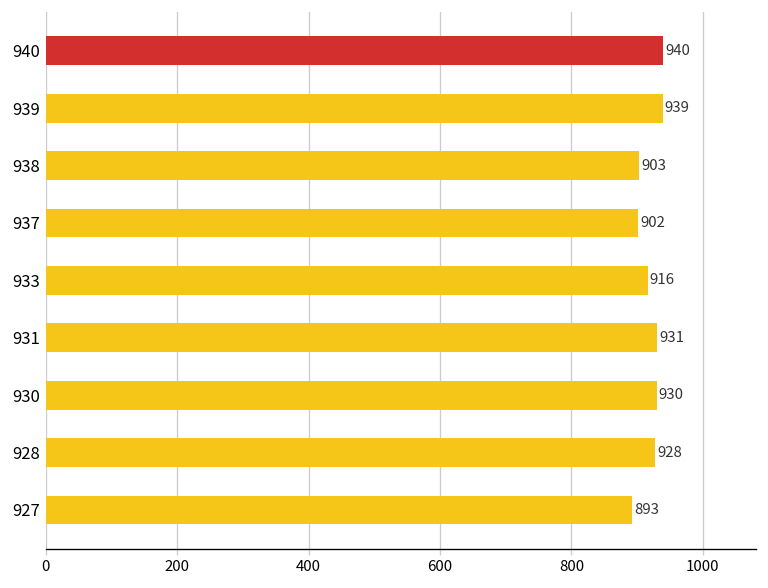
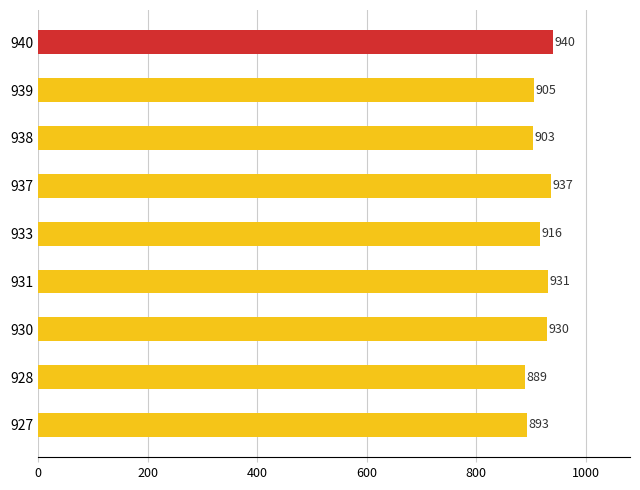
939: 939 -> 905
937: 902 -> 937
928: 928 -> 889
